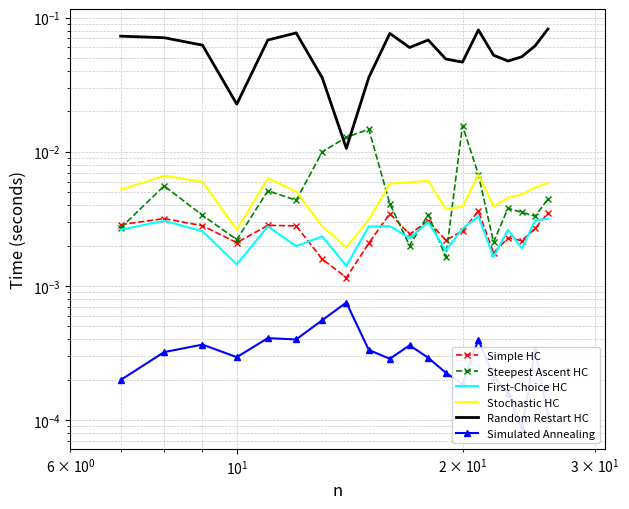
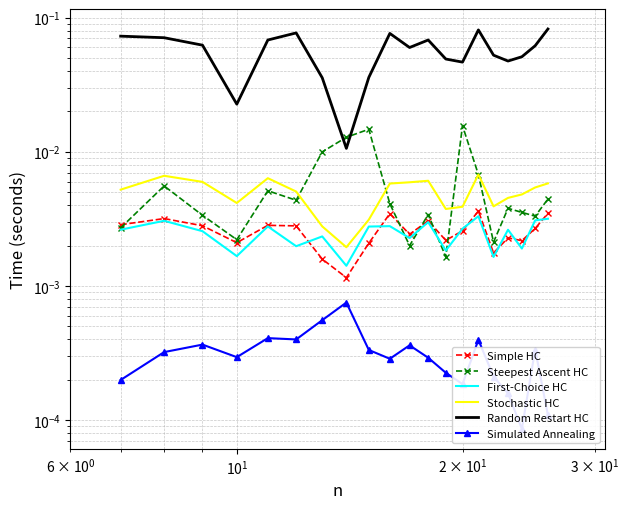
First-Choice HC, 10^1: 0.0014 -> 0.0017
Stochastic HC, 10^1: 0.0026 -> 0.0042
